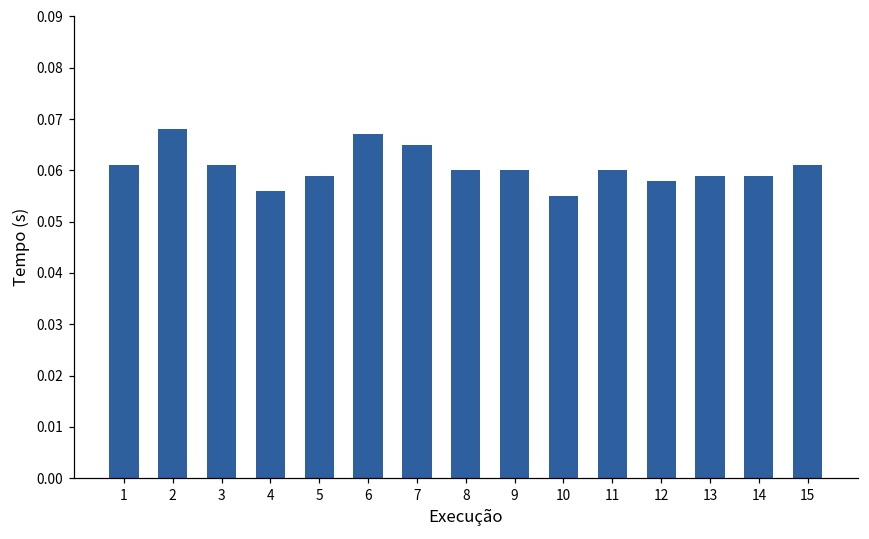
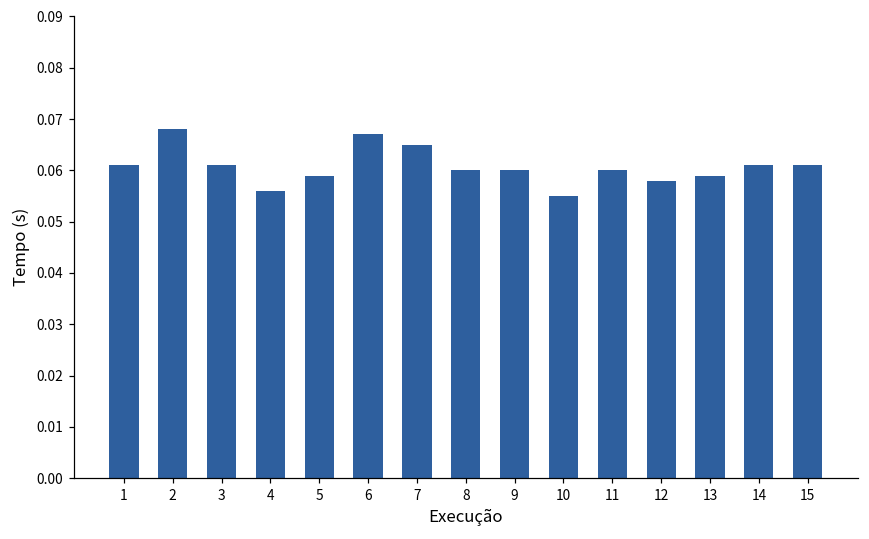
14: 0.059 -> 0.061
